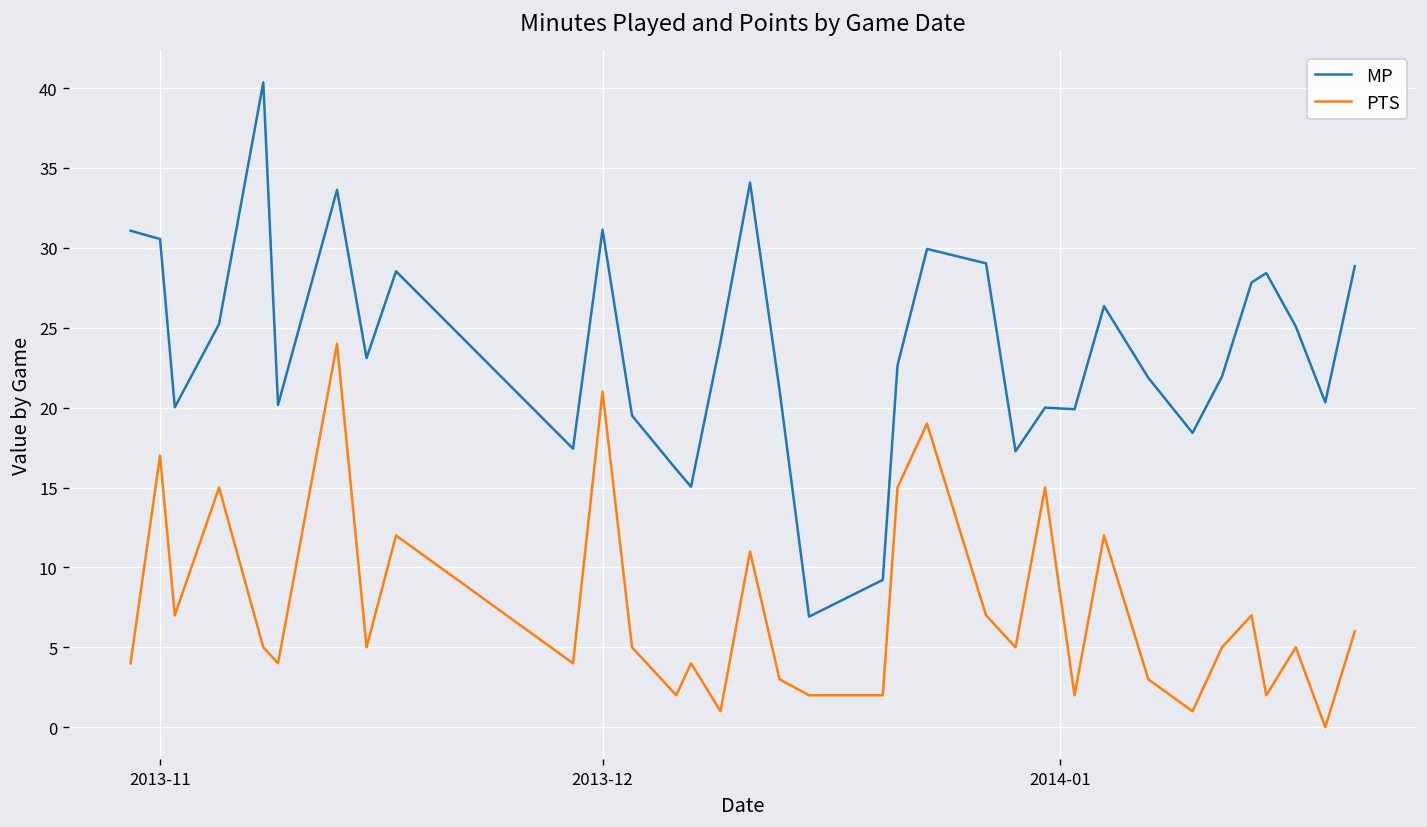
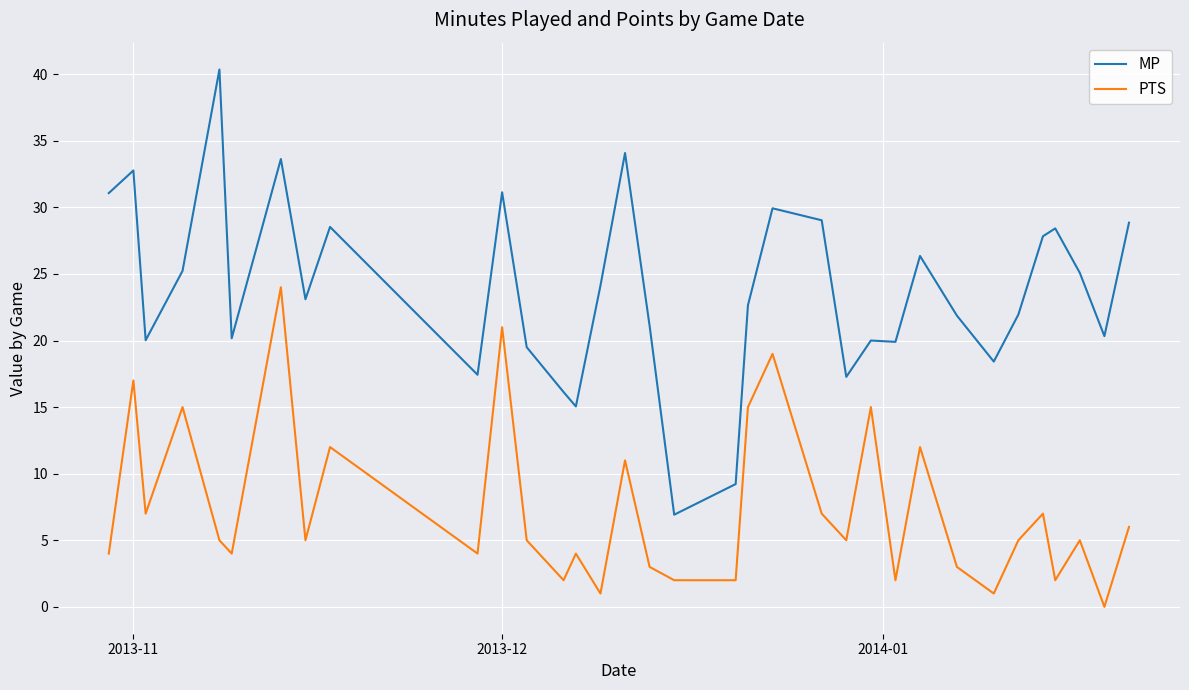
MP, 2013-11: 30.6 -> 32.8
